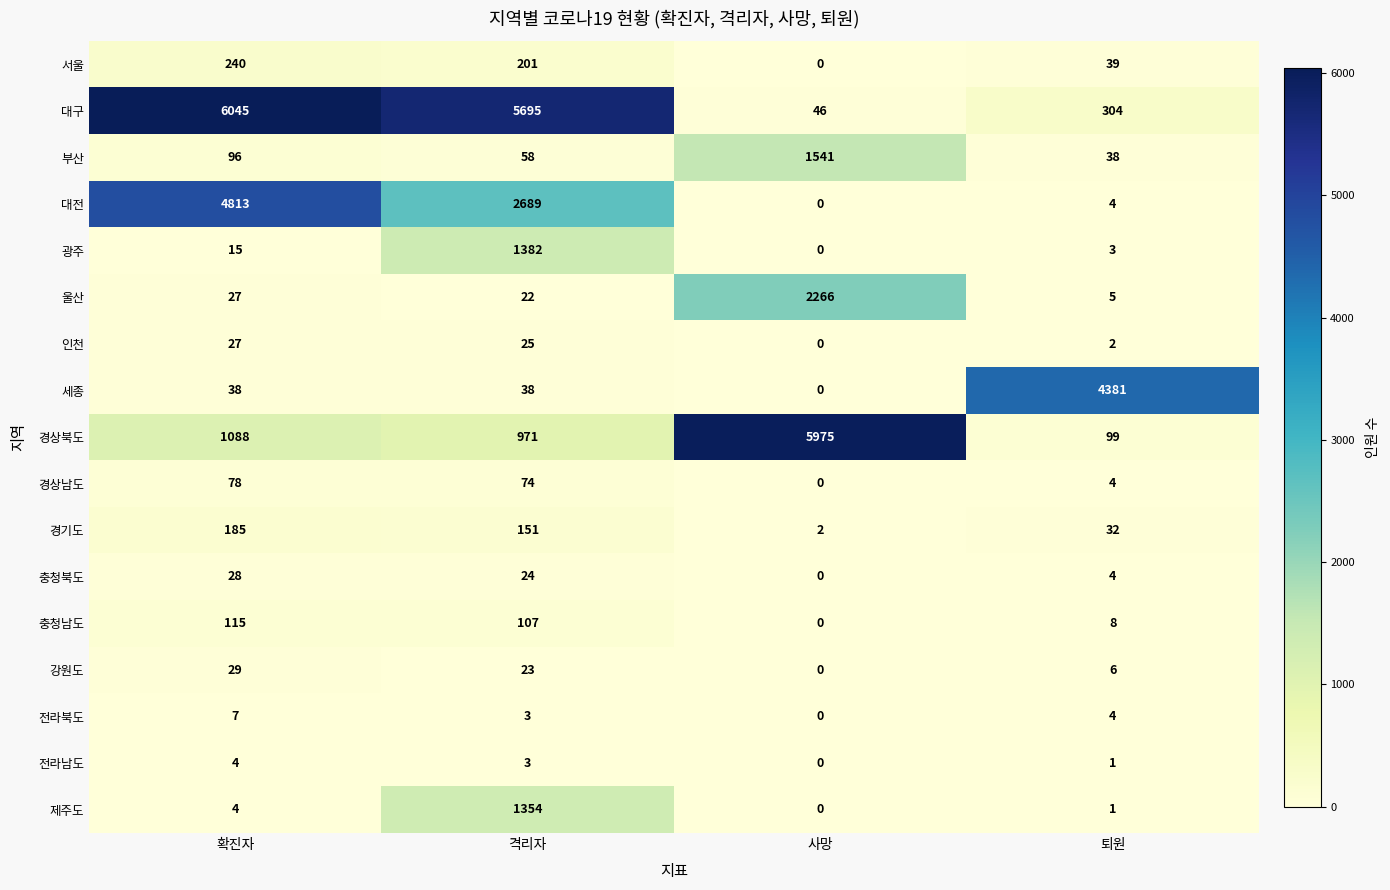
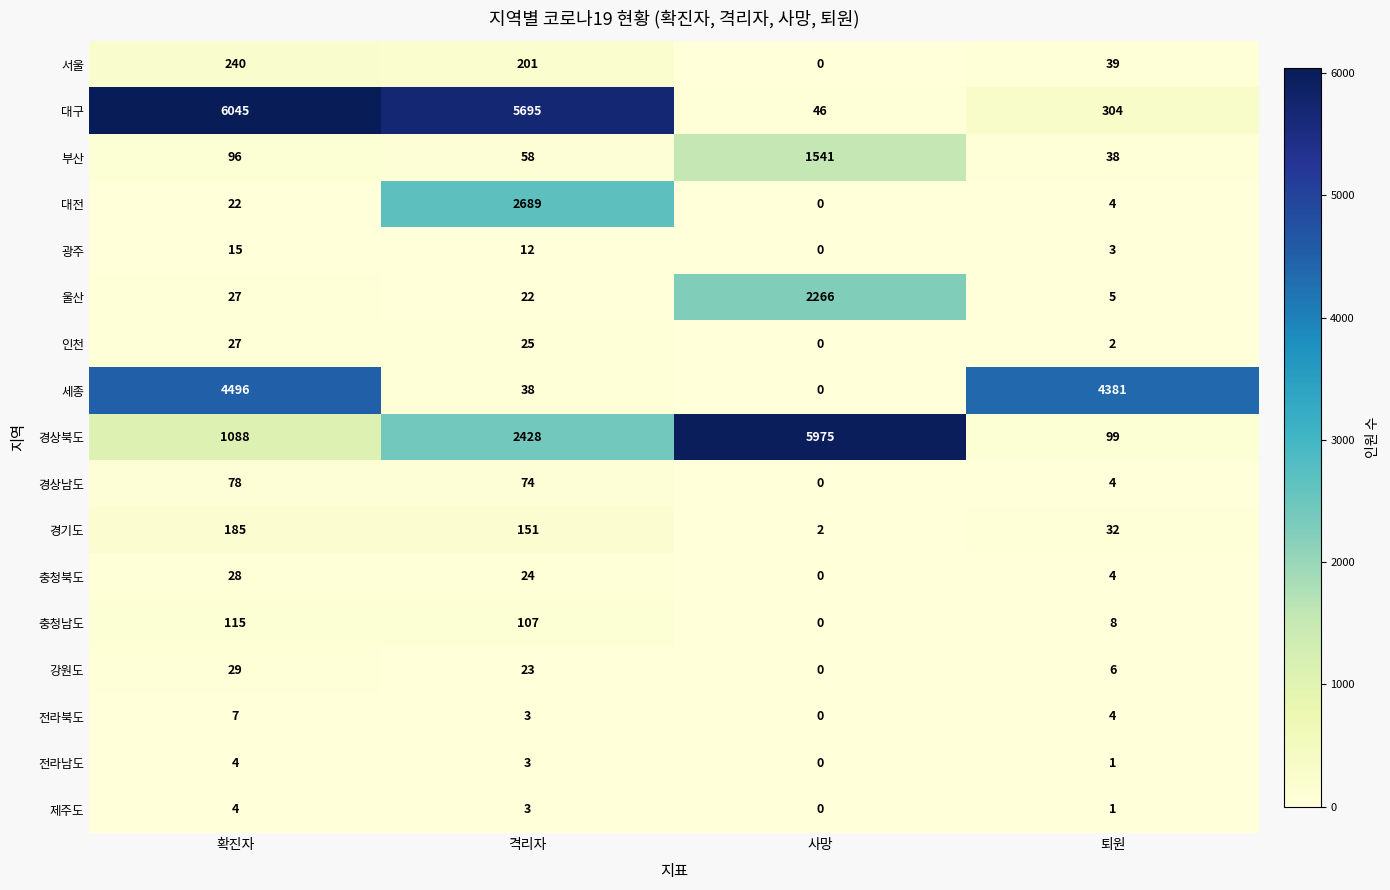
대전, 확진자: 4813 -> 22
광주, 격리자: 1382 -> 12
세종, 확진자: 38 -> 4496
경상북도, 격리자: 971 -> 2428
제주도, 격리자: 1354 -> 3
